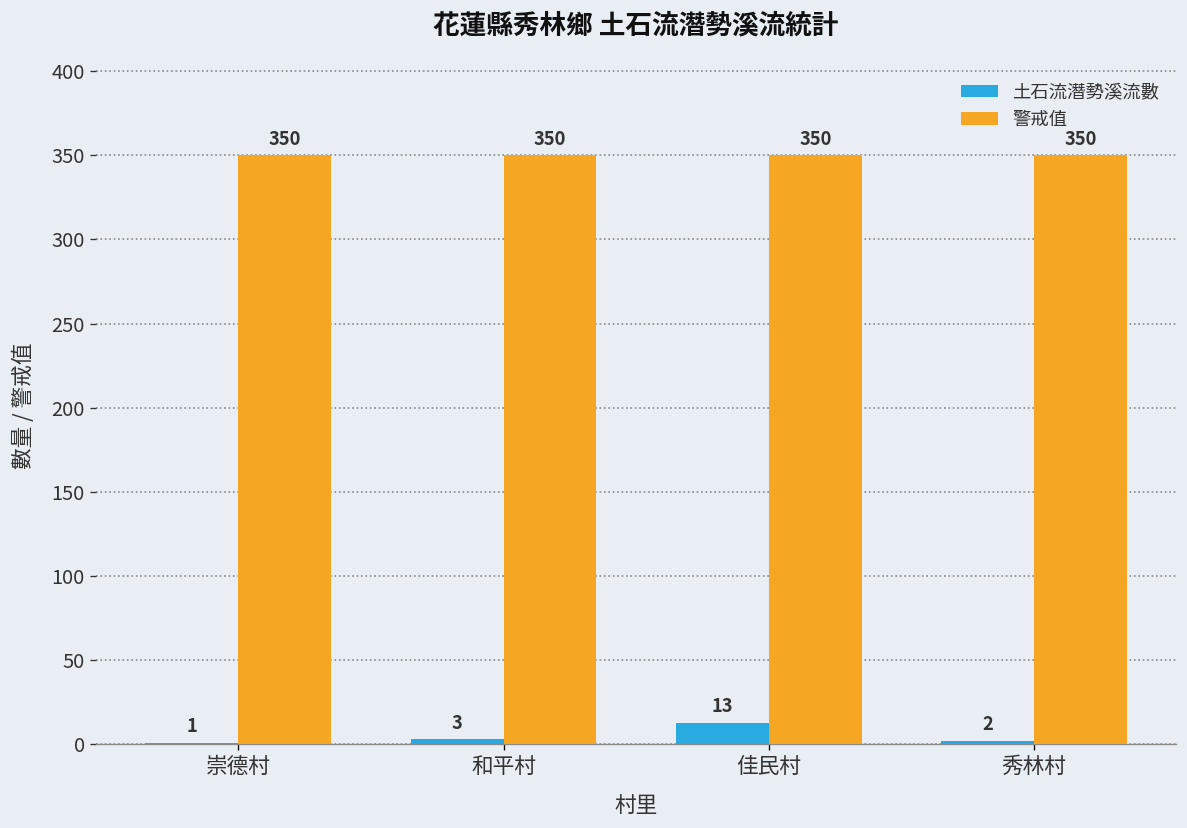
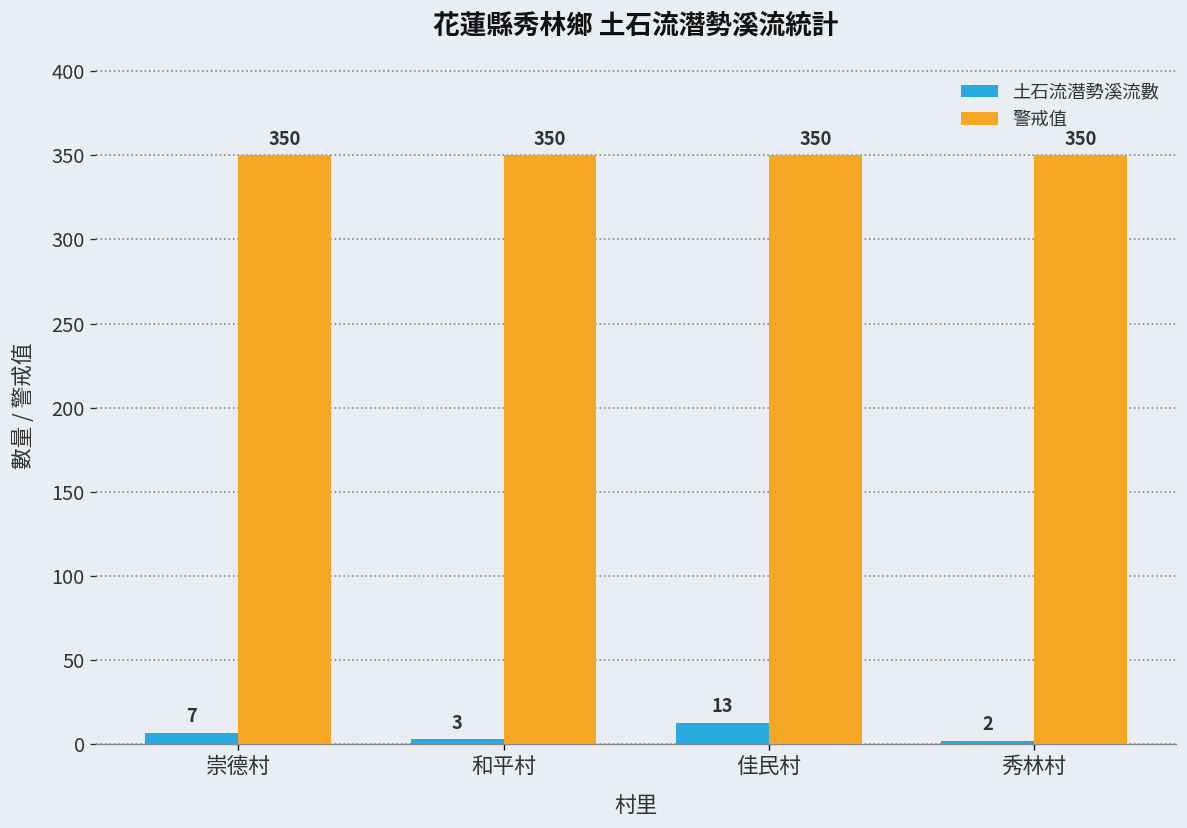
土石流潛勢溪流數, 崇德村: 1 -> 7
